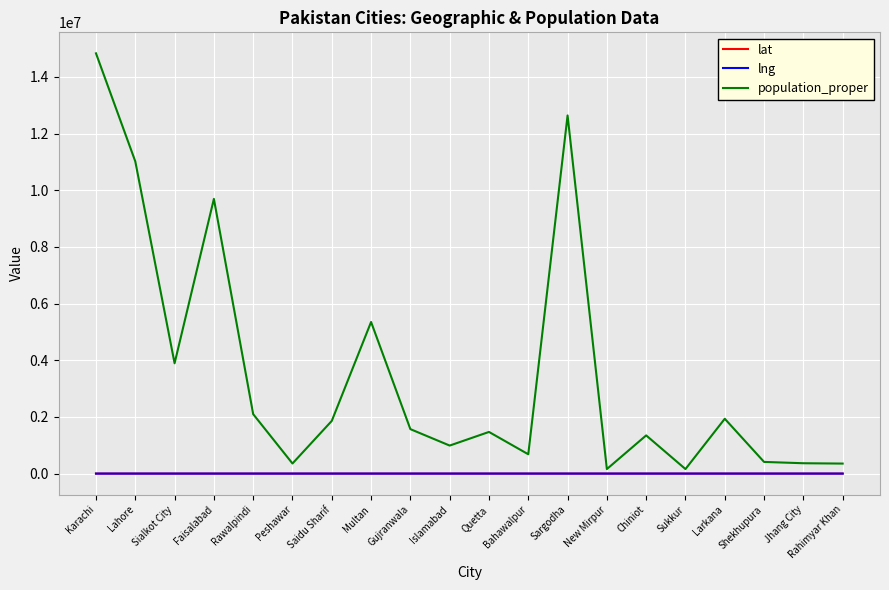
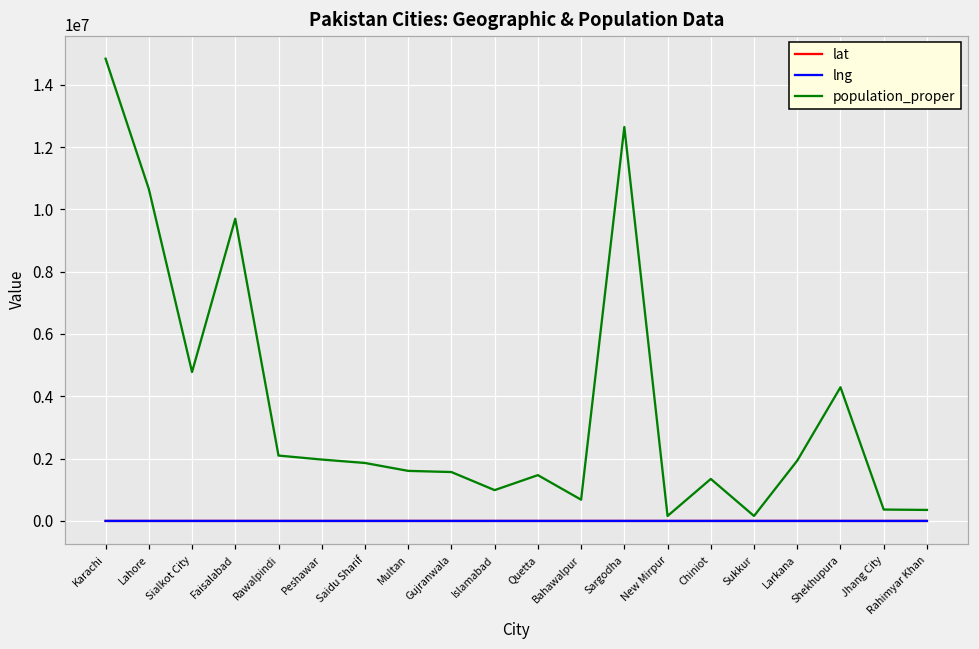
population_proper, Lahore: 11000000 -> 10700000
population_proper, Sialkot City: 3900000 -> 4800000
population_proper, Peshawar: 400000 -> 2000000
population_proper, Multan: 5400000 -> 1600000
population_proper, Shekhupura: 400000 -> 4300000
